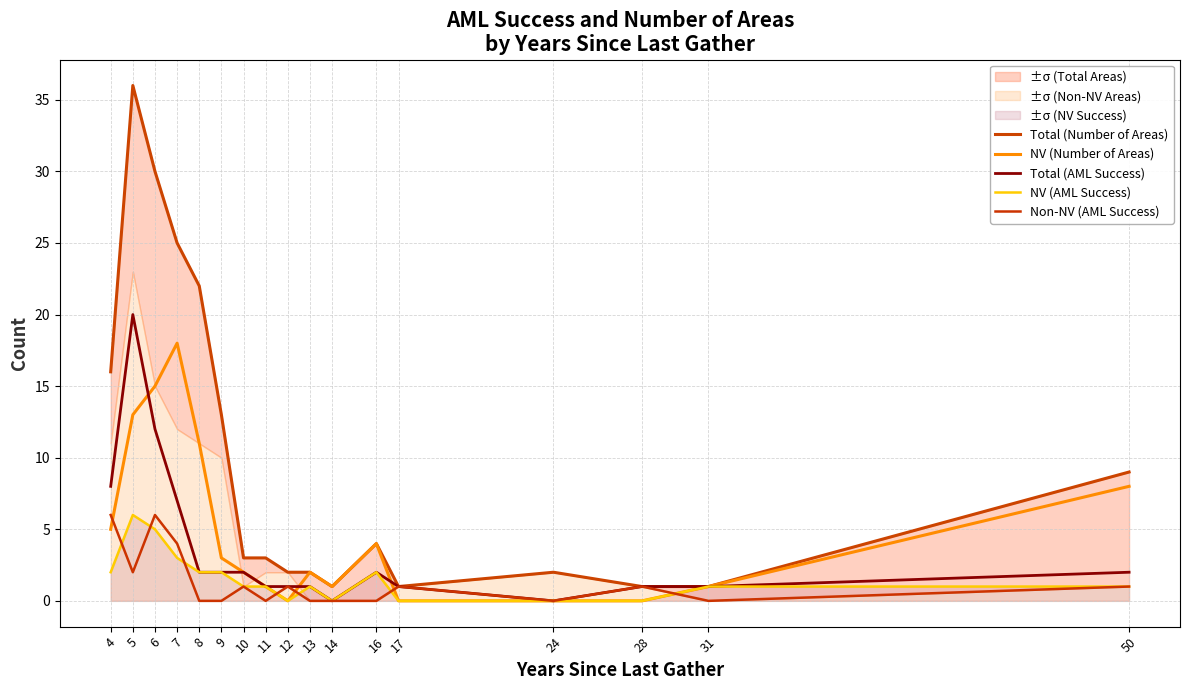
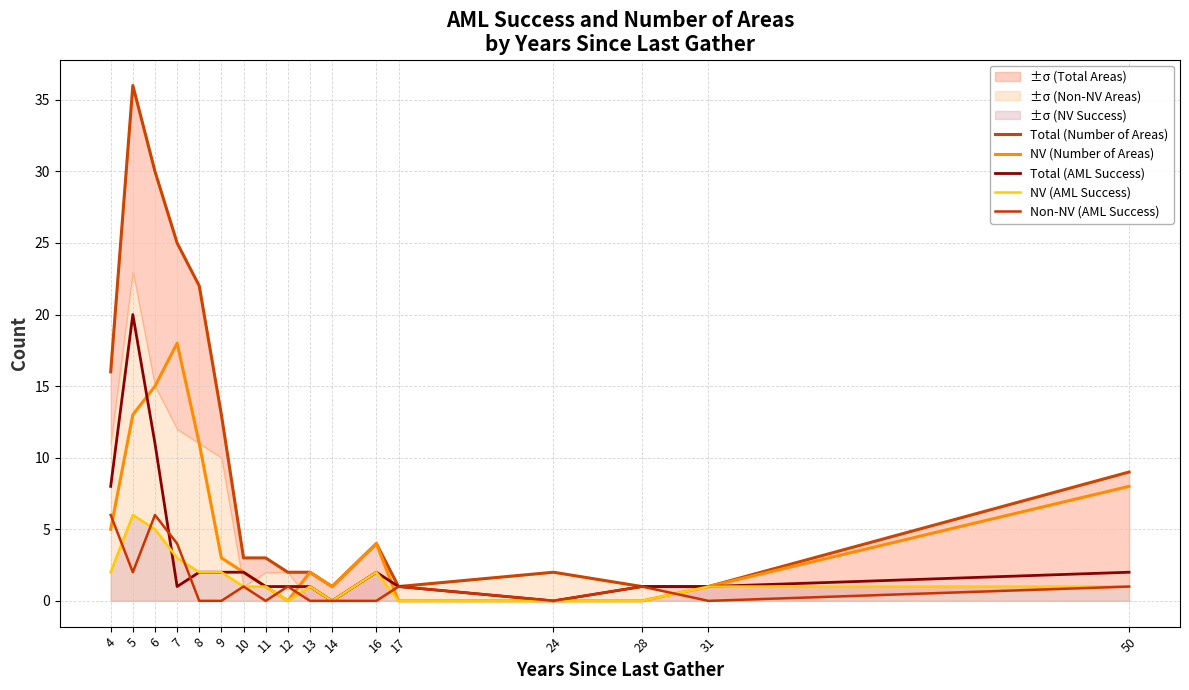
Total (AML Success), 6: 12 -> 11
Total (AML Success), 7: 7 -> 1
